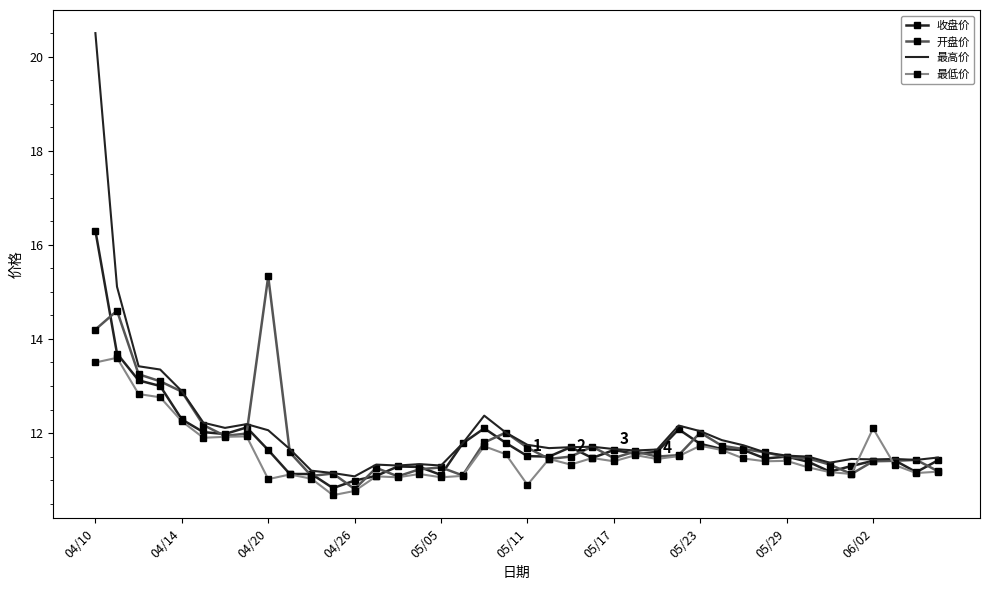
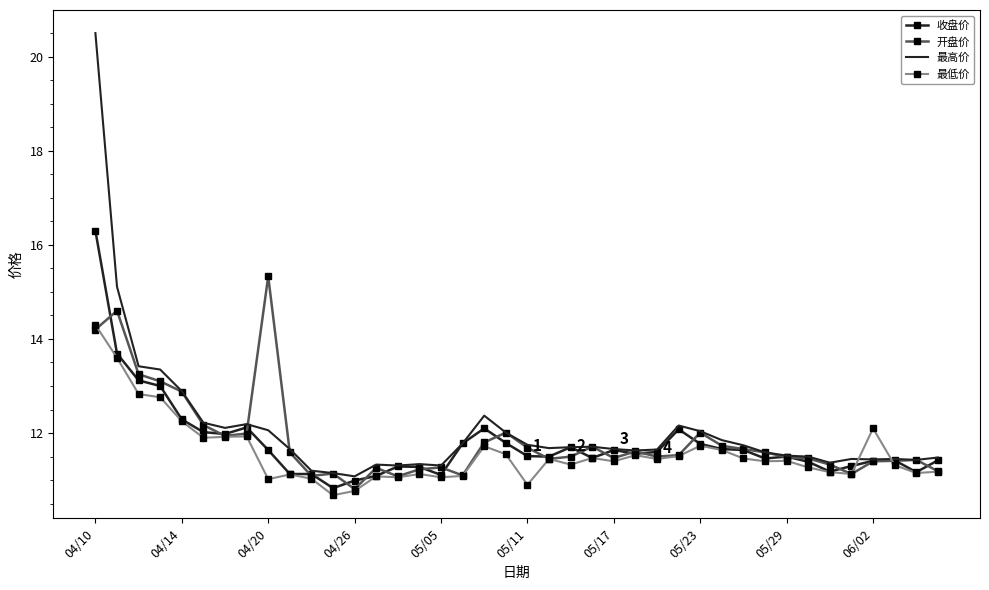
最低价, 04/10: 13.5 -> 14.3
